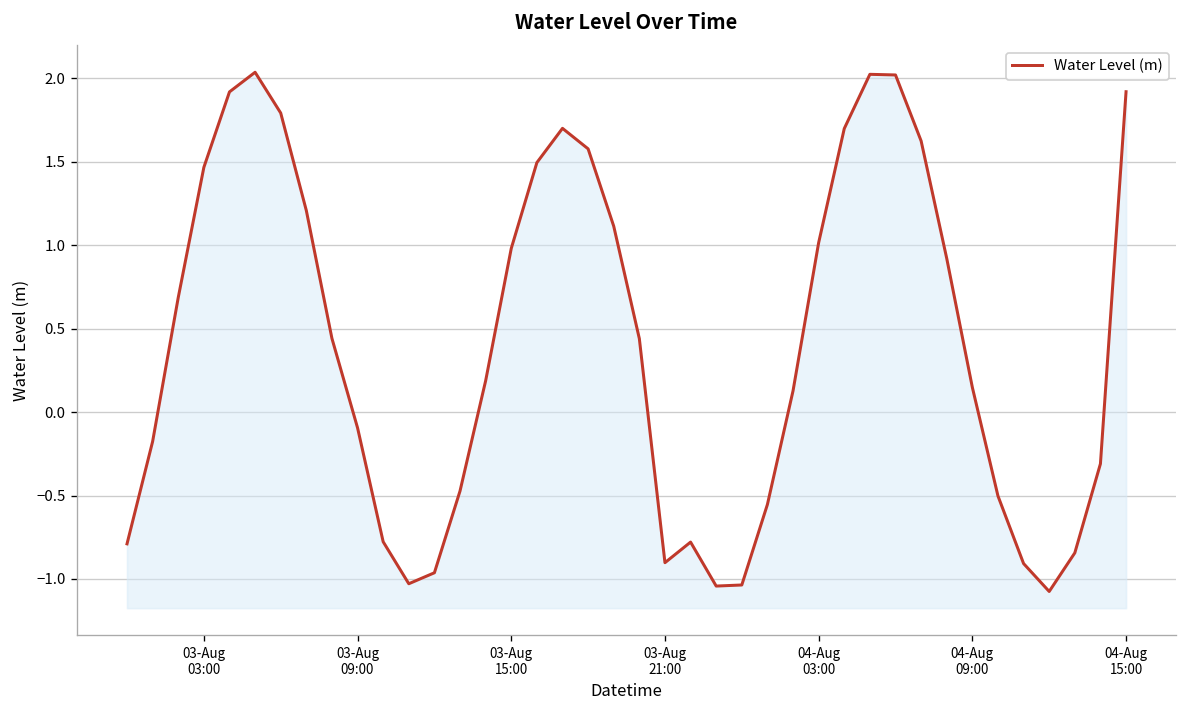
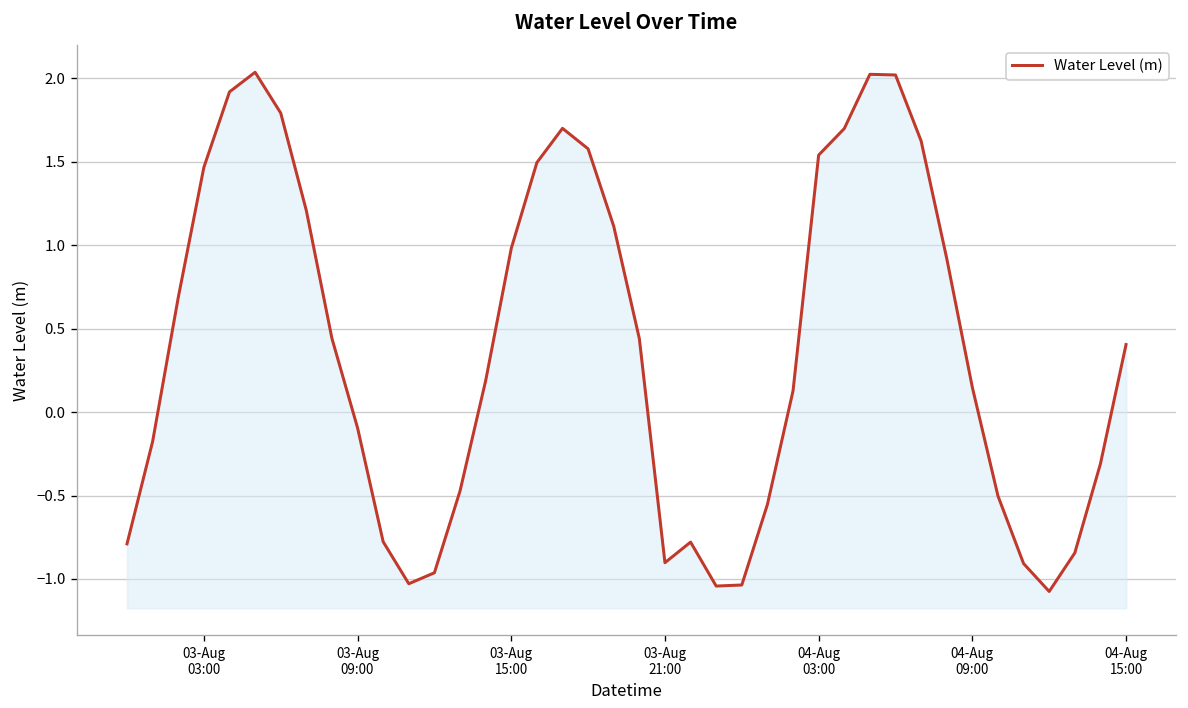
04-Aug 03:00: 1.02 -> 1.54
04-Aug 15:00: 1.92 -> 0.40
